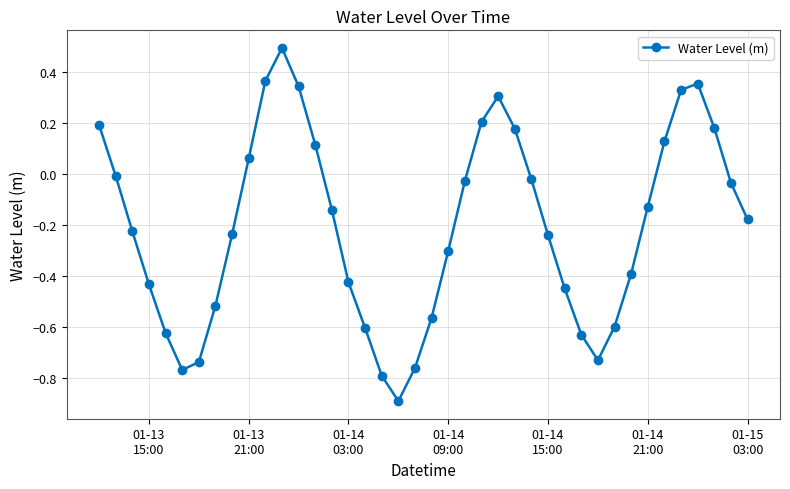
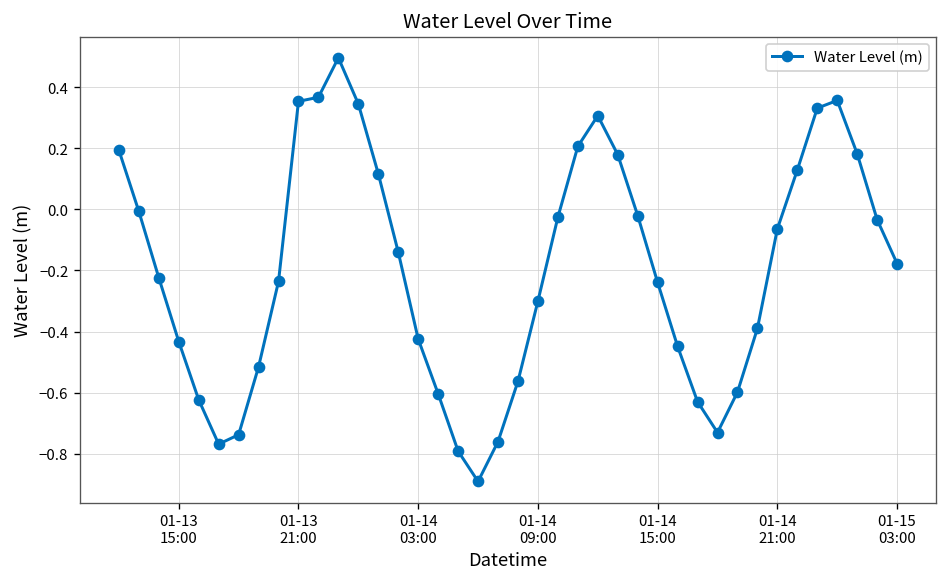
01-13 21:00: 0.06 -> 0.35
01-14 21:00: -0.13 -> -0.06
